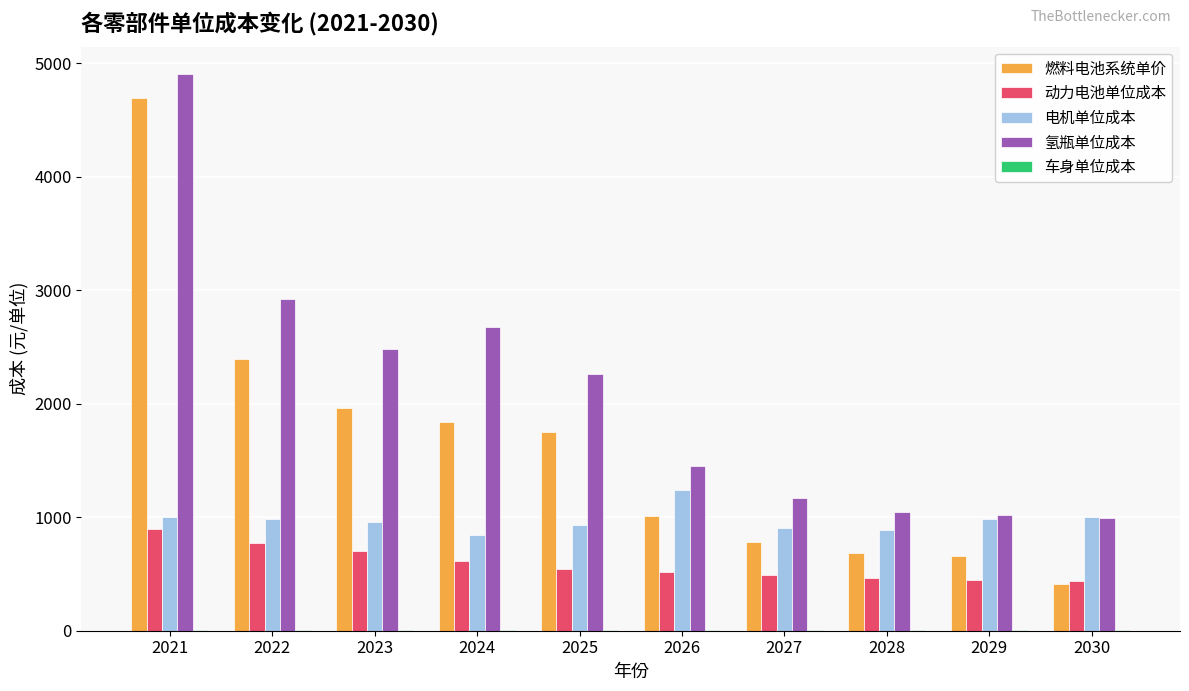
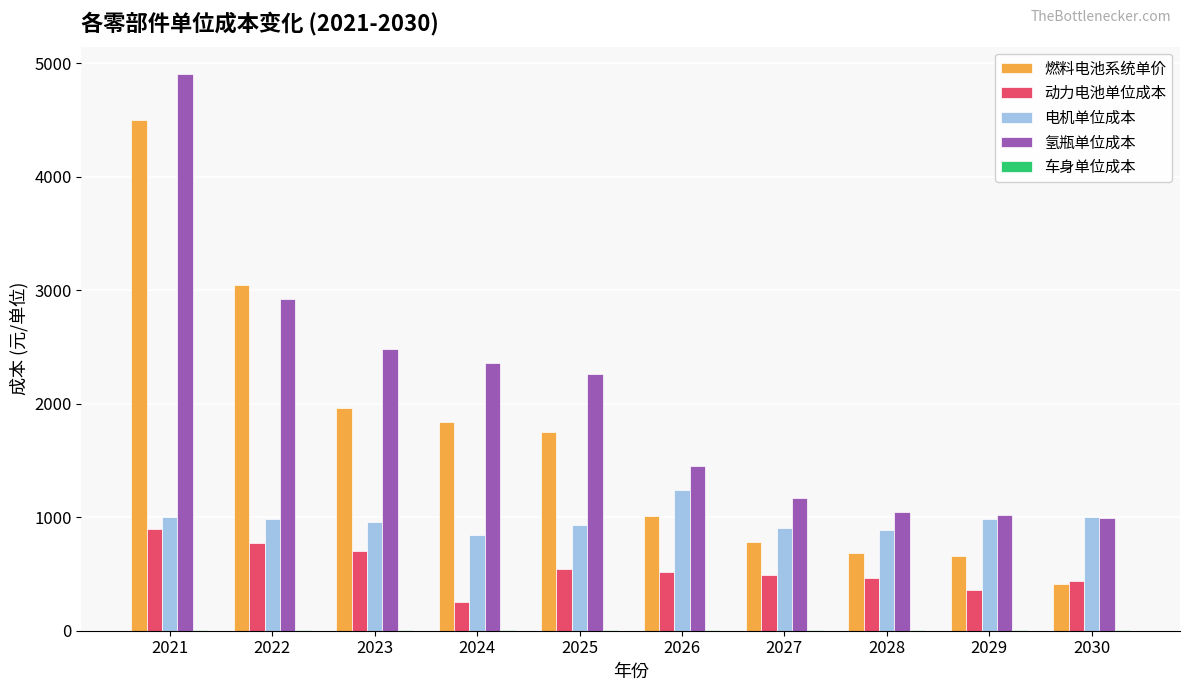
燃料电池系统单价, 2021: 4690 -> 4500
燃料电池系统单价, 2022: 2390 -> 3040
动力电池单位成本, 2024: 610 -> 260
氢瓶单位成本, 2024: 2680 -> 2360
动力电池单位成本, 2029: 450 -> 360
